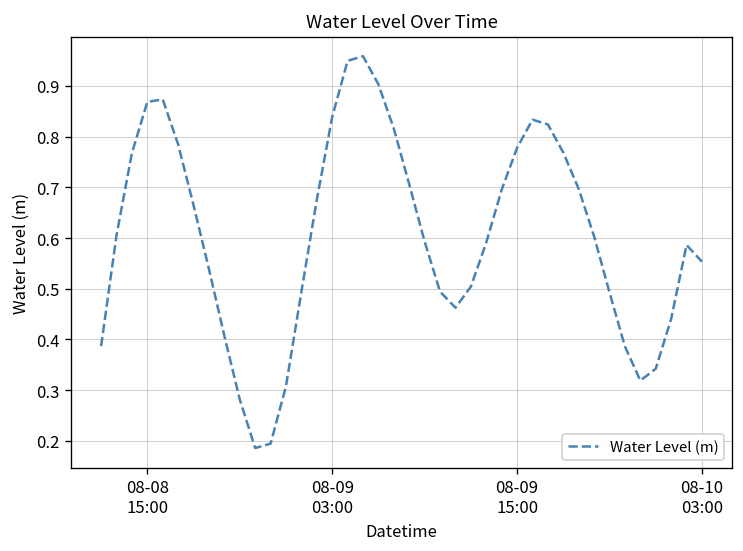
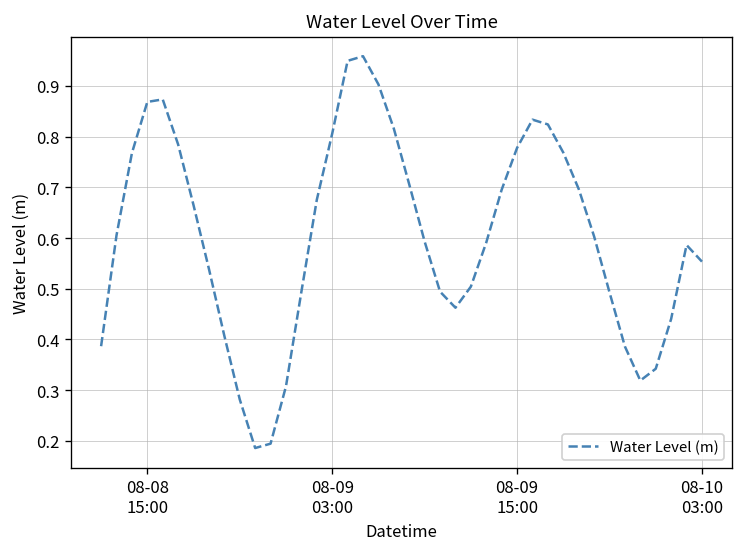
08-09 03:00: 0.84 -> 0.81
